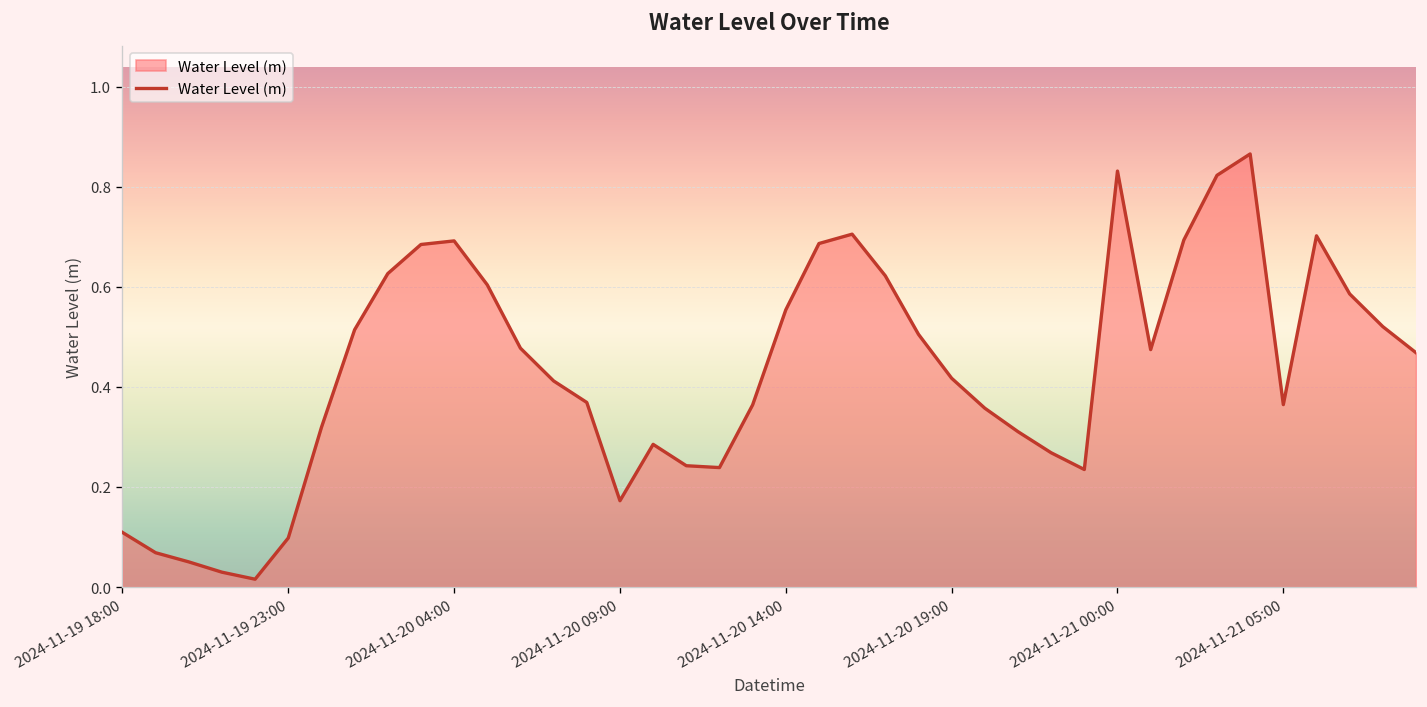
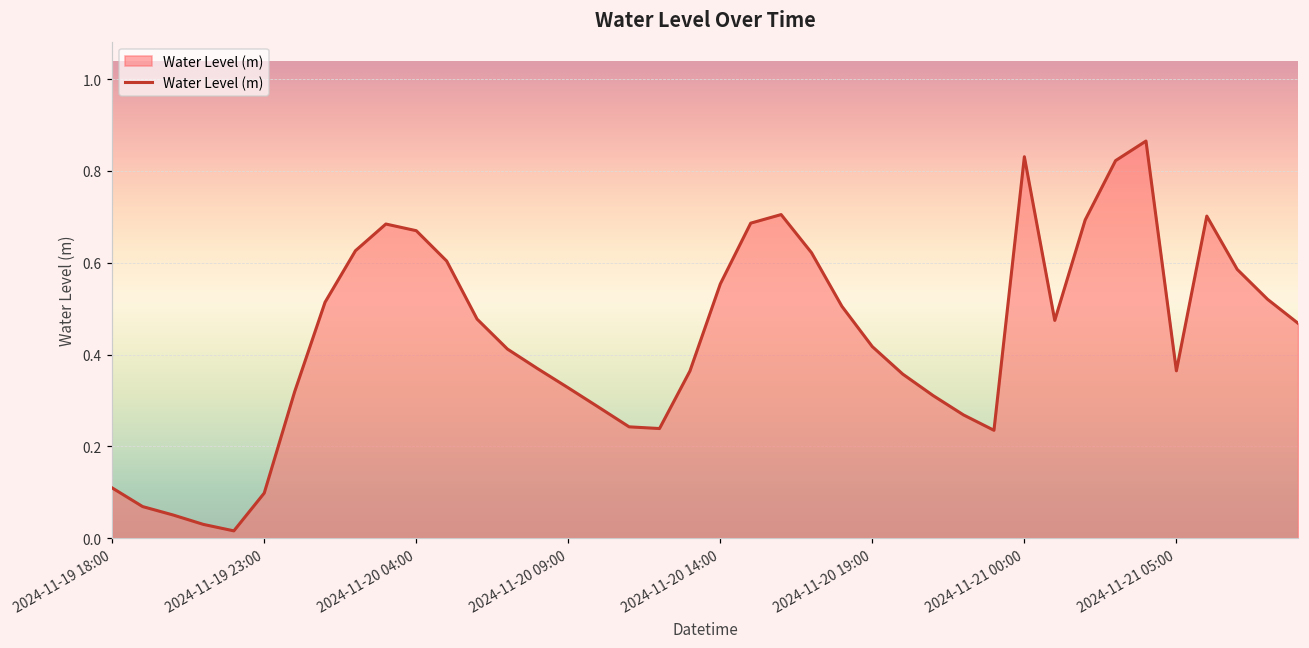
2024-11-20 04:00: 0.69 -> 0.67
2024-11-20 09:00: 0.17 -> 0.33
